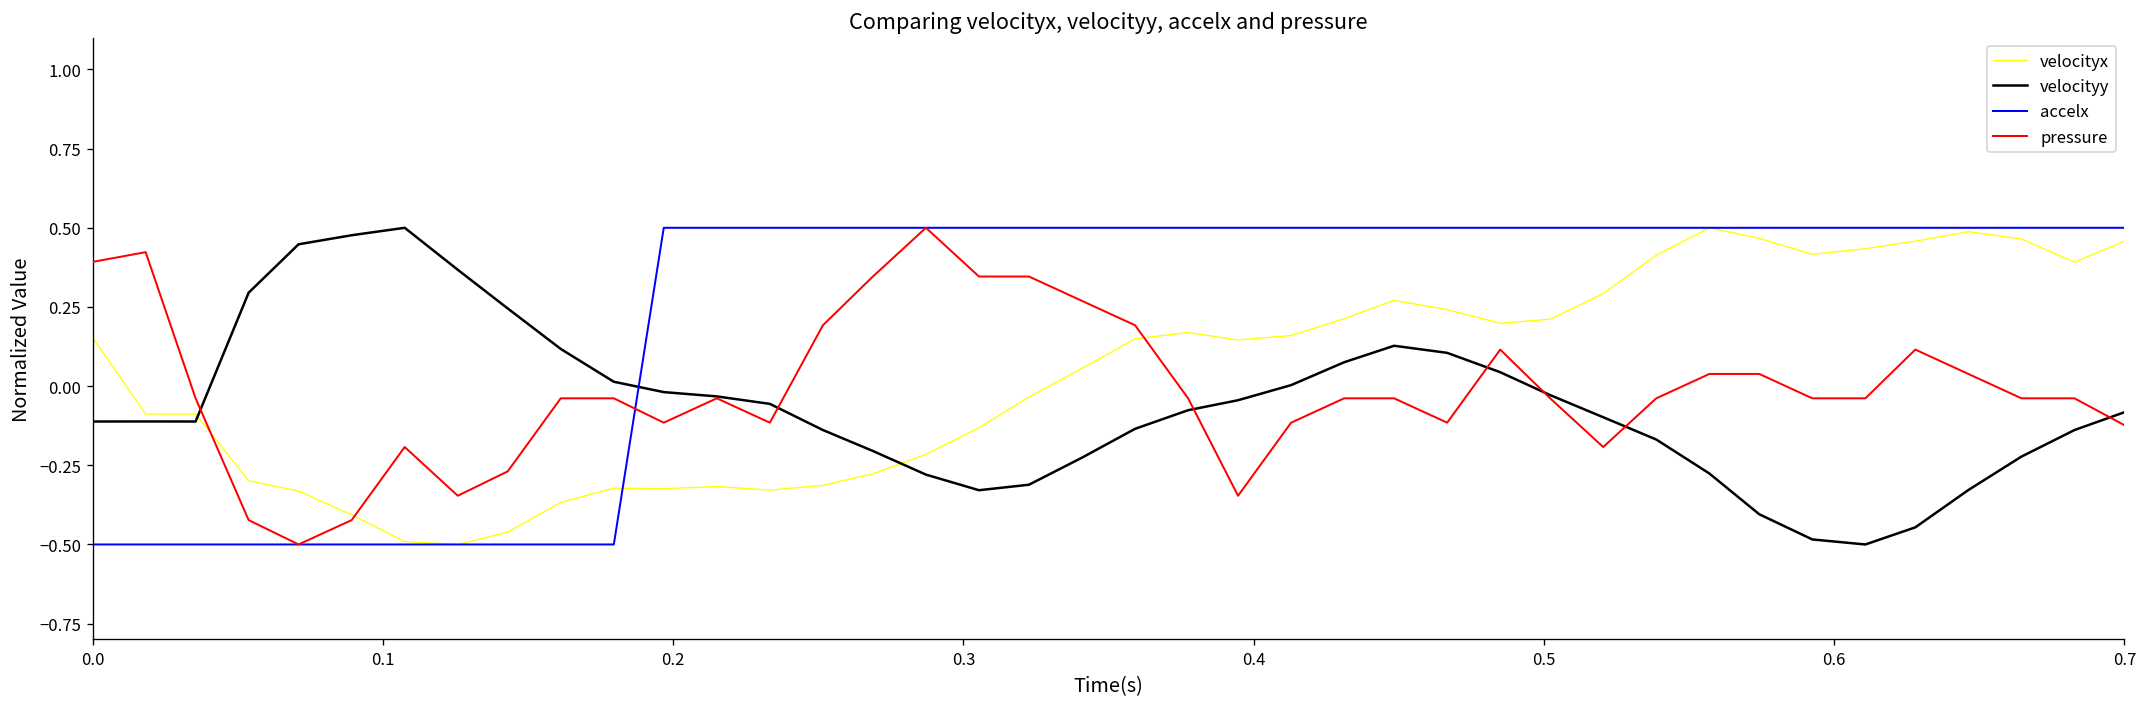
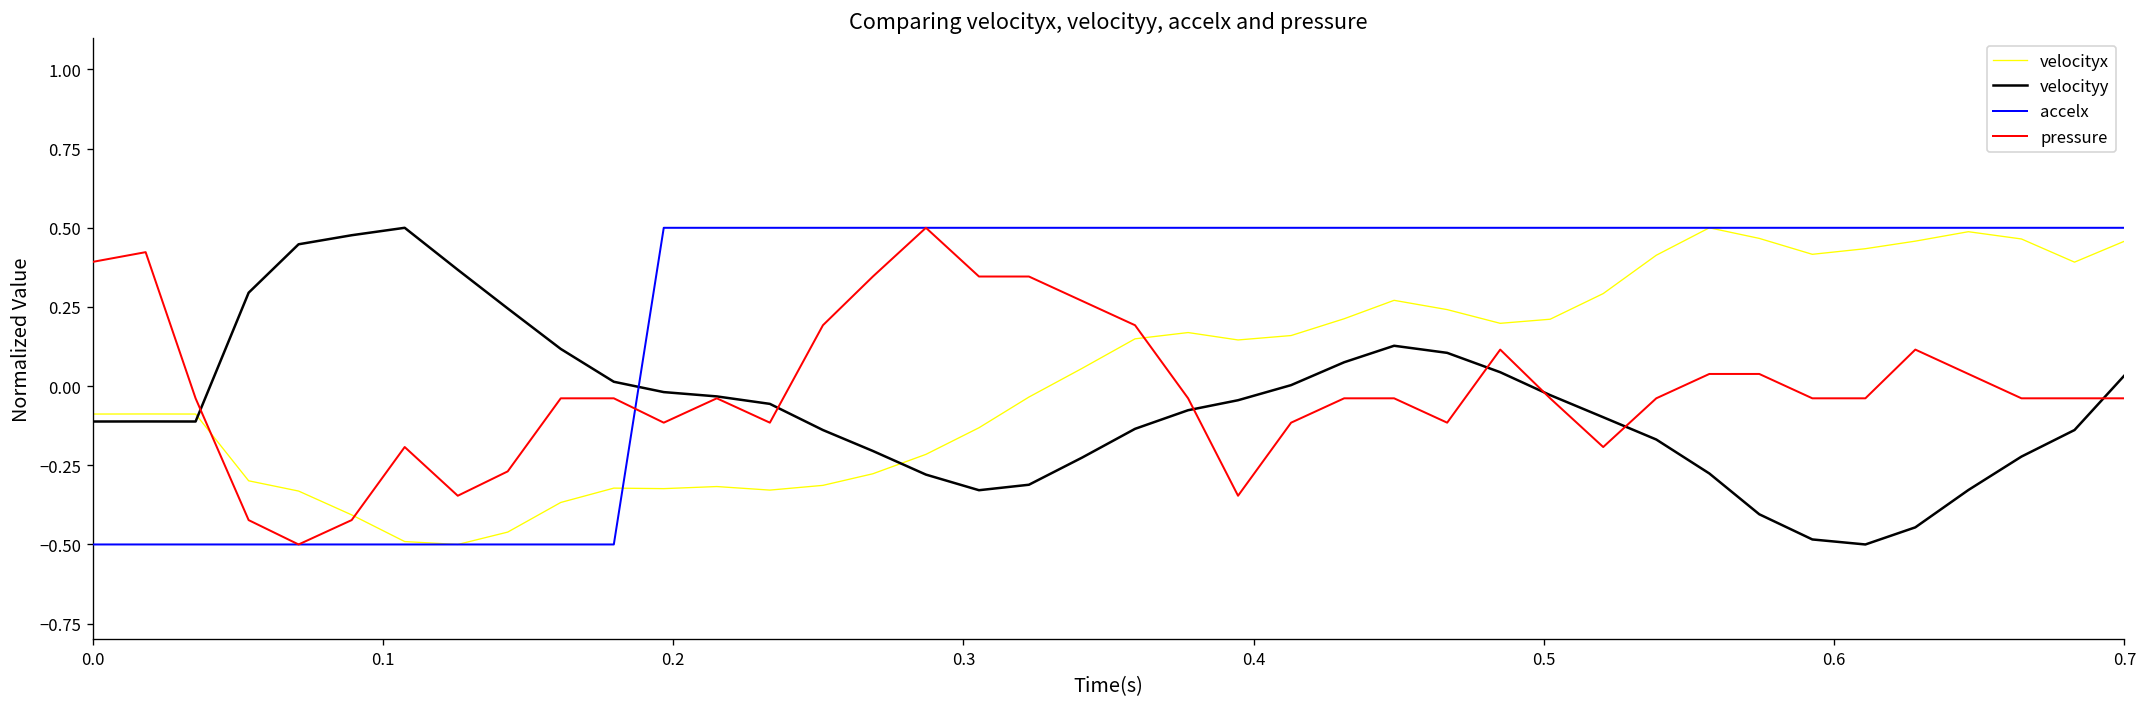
velocityx, 0.0: 0.15 -> -0.09
velocityy, 0.7: -0.08 -> 0.03
pressure, 0.7: -0.12 -> -0.04
